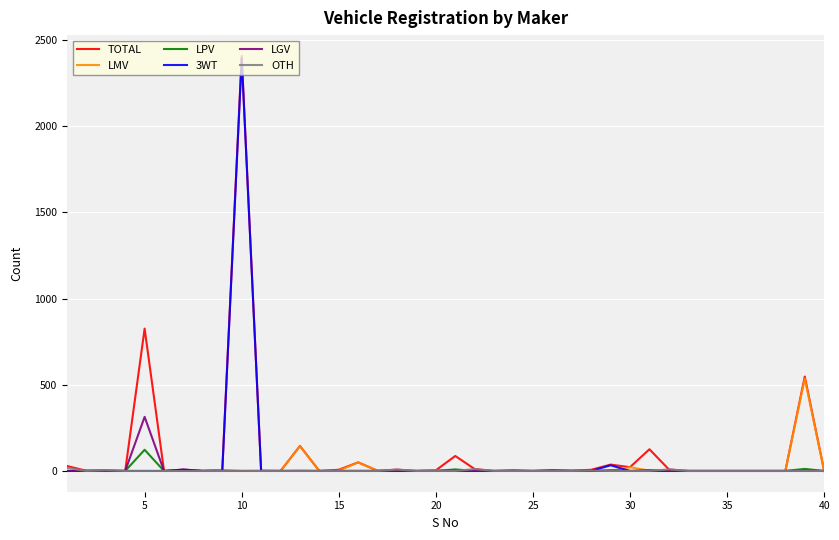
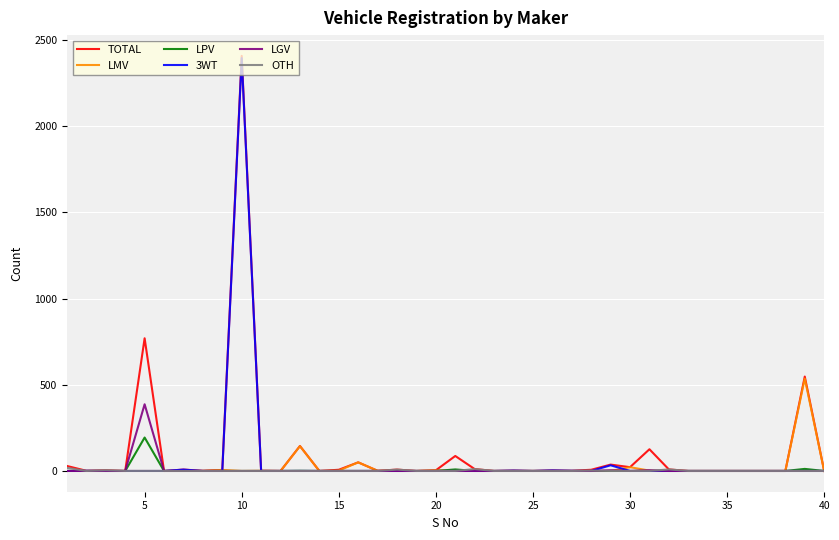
TOTAL, 5: 830 -> 770
LPV, 5: 120 -> 190
LGV, 5: 310 -> 390
